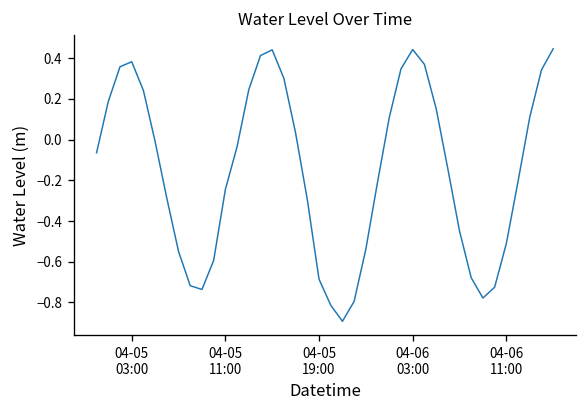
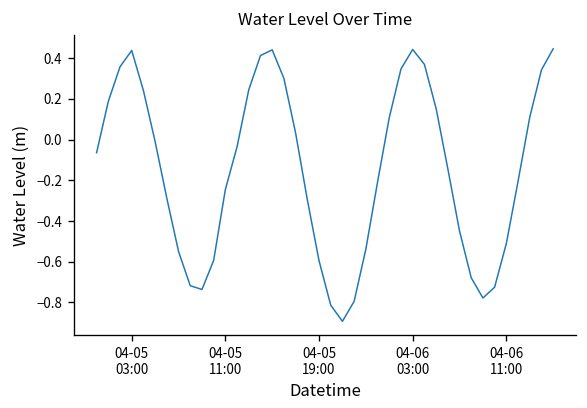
04-05 03:00: 0.38 -> 0.44
04-05 19:00: -0.69 -> -0.59
